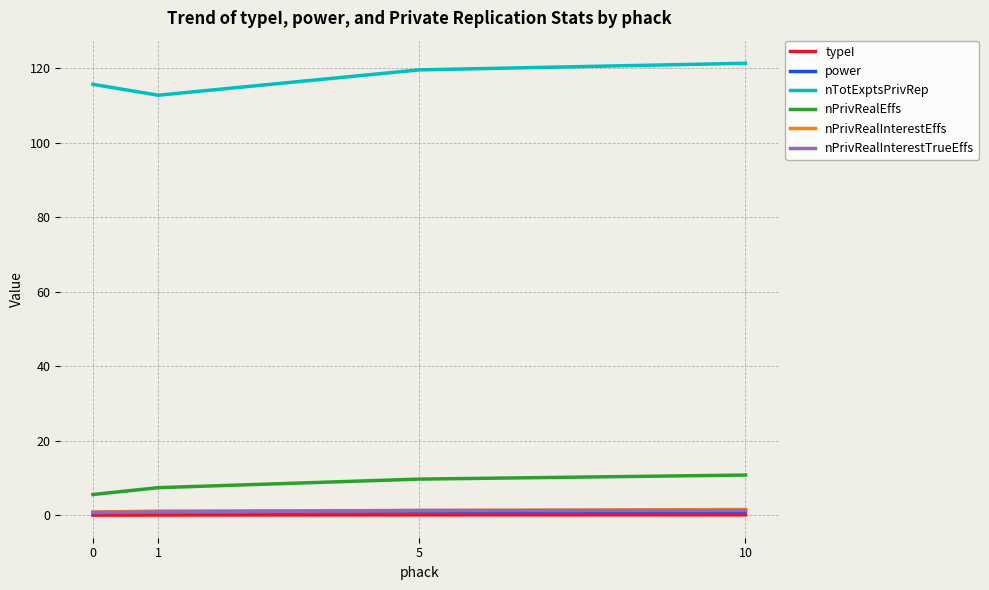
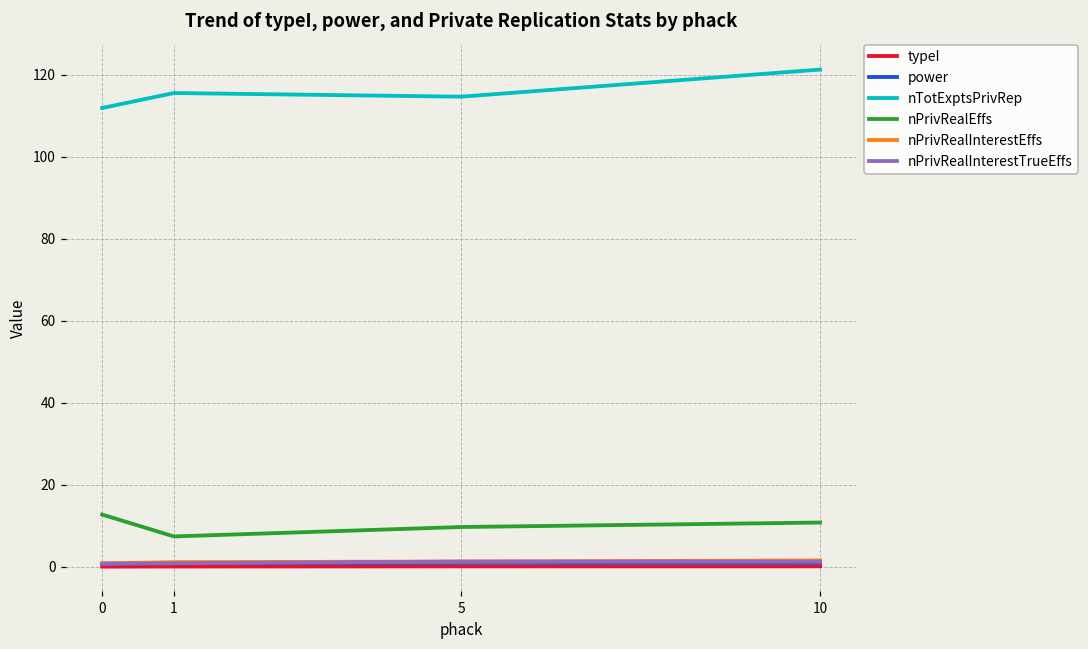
nTotExptsPrivRep, 0: 116 -> 112
nPrivRealEffs, 0: 6 -> 13
nTotExptsPrivRep, 1: 113 -> 116
nTotExptsPrivRep, 5: 119 -> 115
